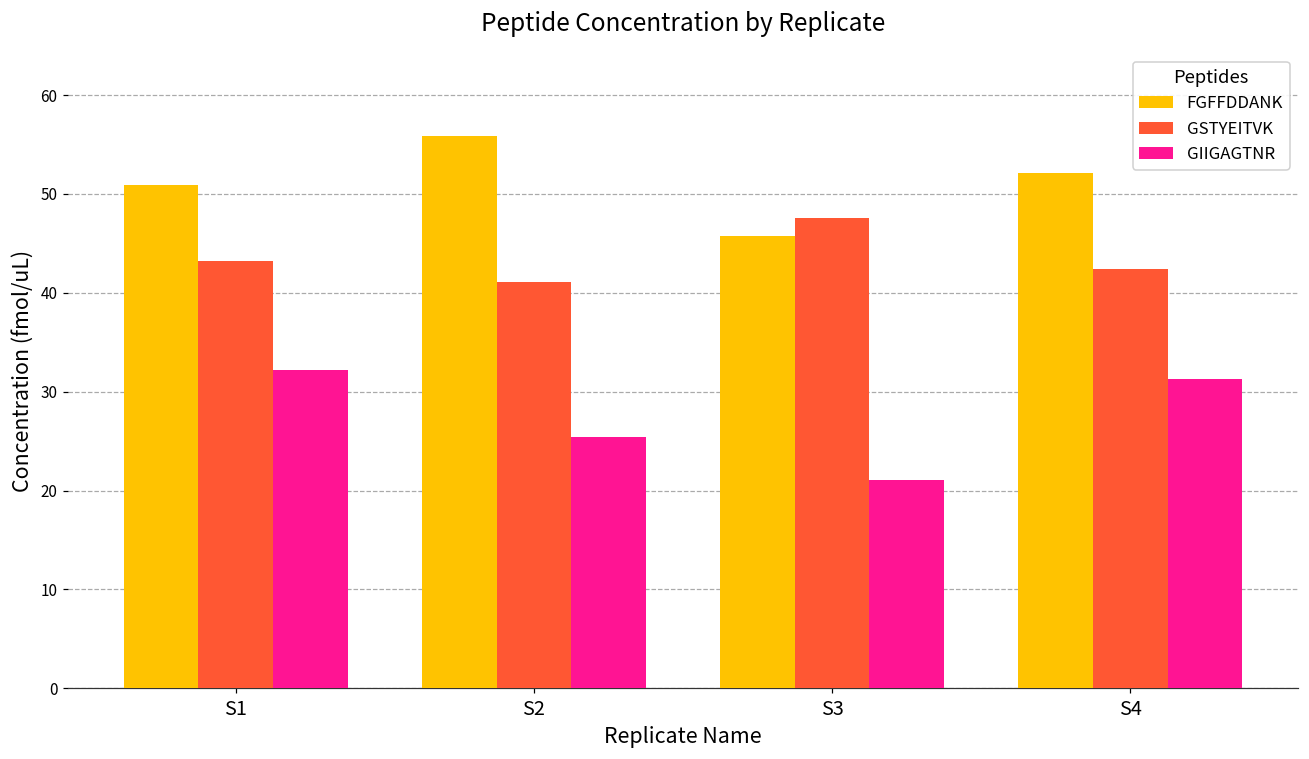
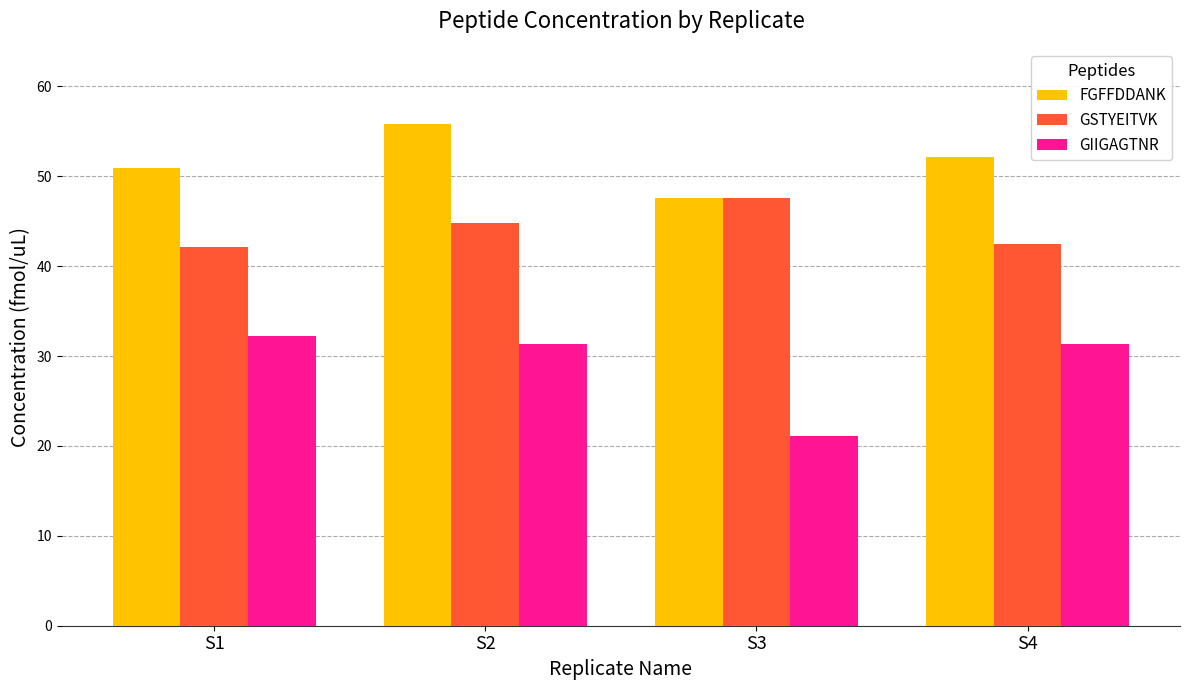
GSTYEITVK, S1: 43 -> 42
GSTYEITVK, S2: 41 -> 45
GIIGAGTNR, S2: 25 -> 31
FGFFDDANK, S3: 46 -> 48
